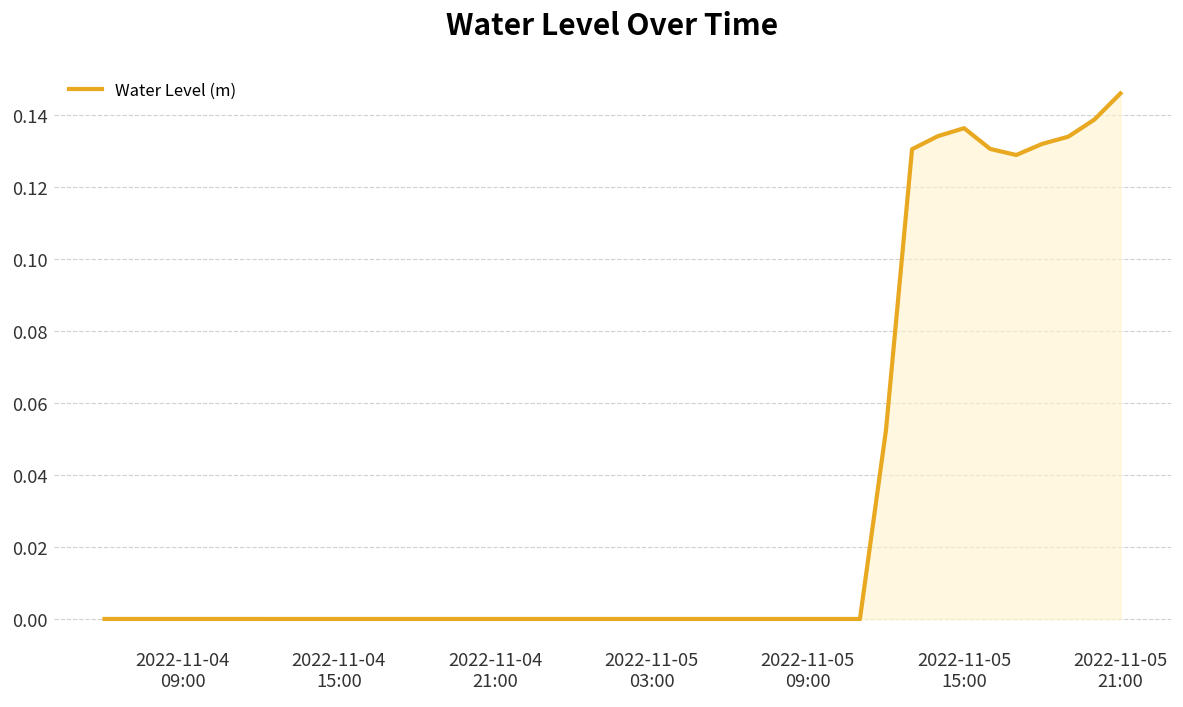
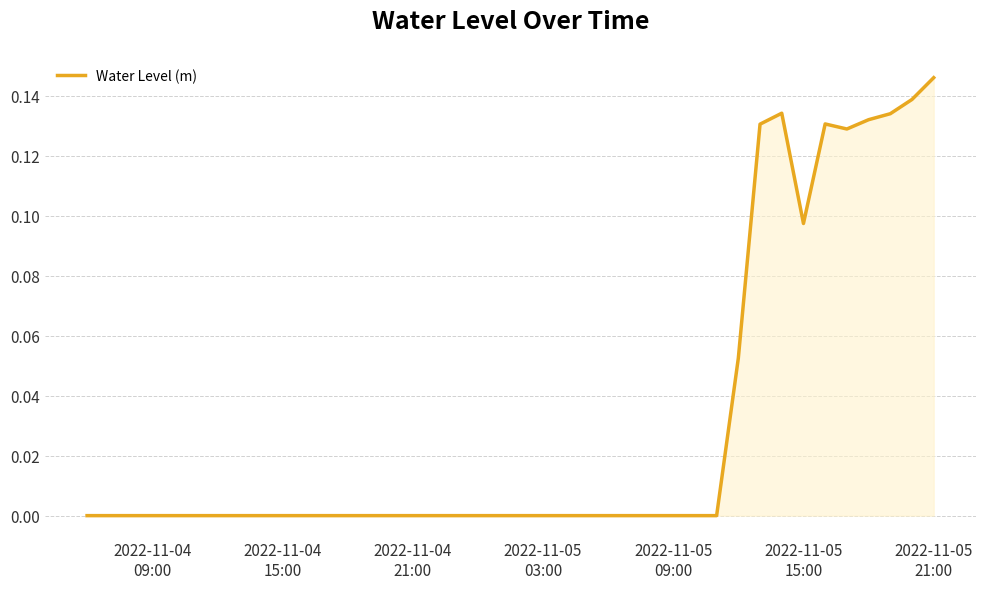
2022-11-05 15:00: 0.136 -> 0.097
